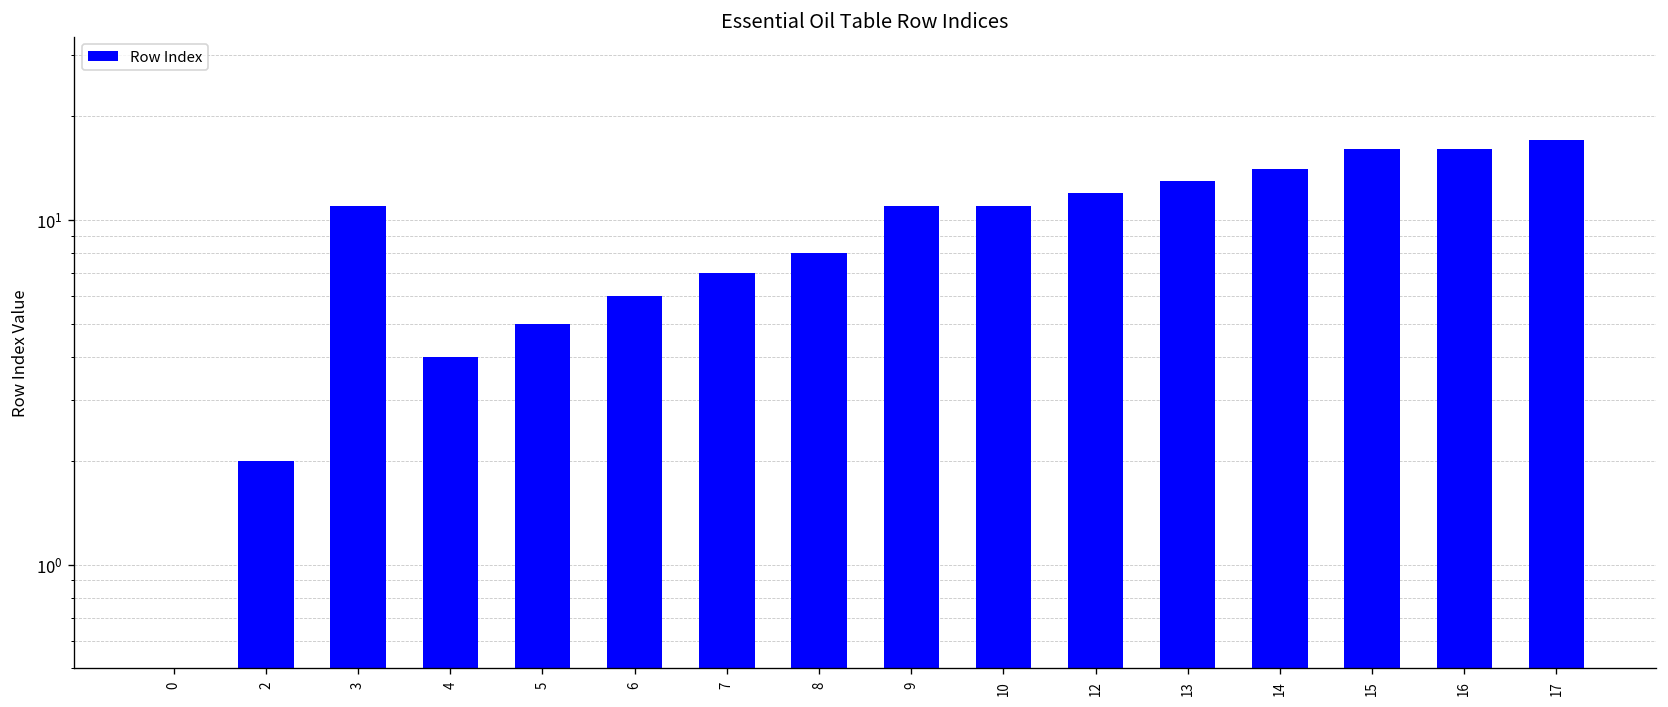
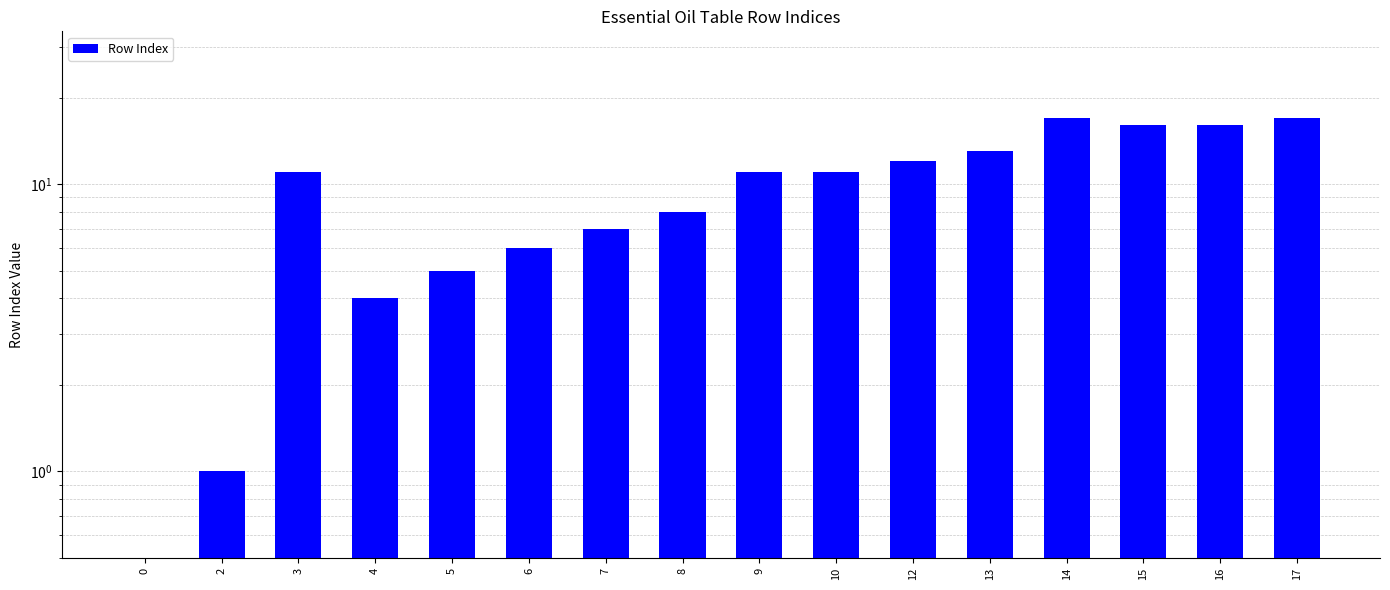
2: 2 -> 1
14: 14 -> 17
